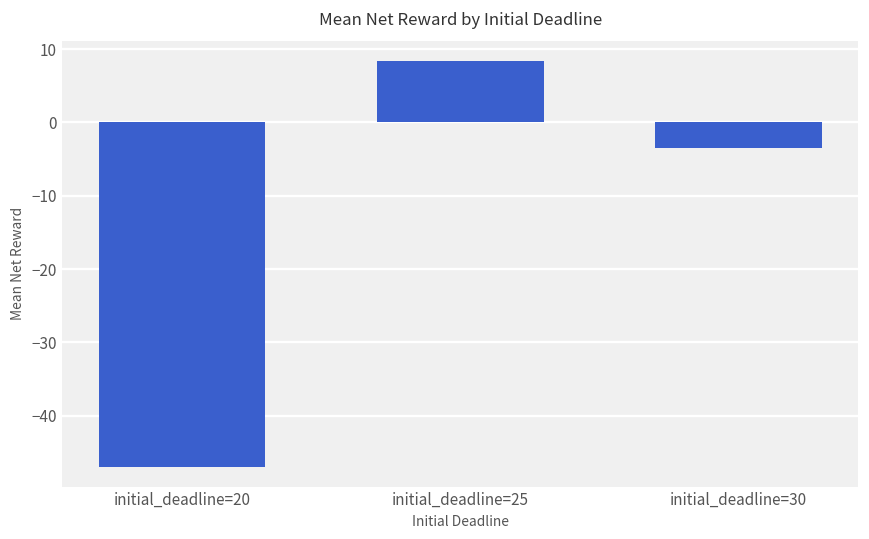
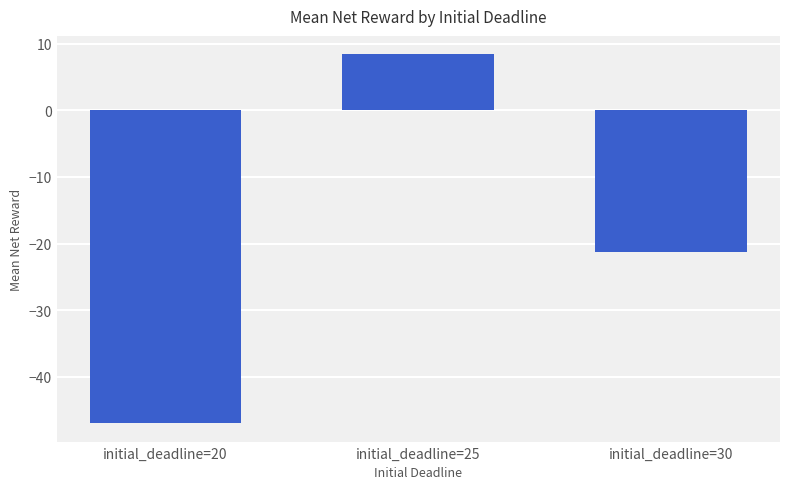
initial_deadline=30: -3 -> -21
